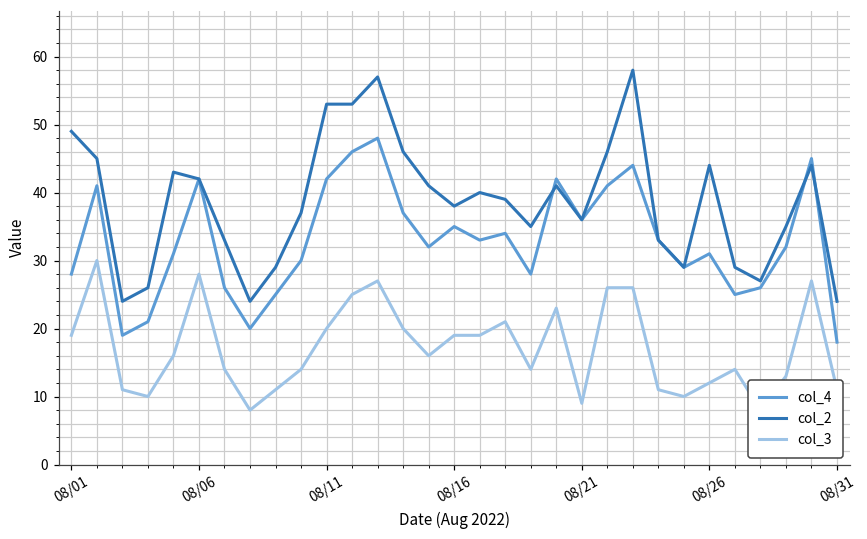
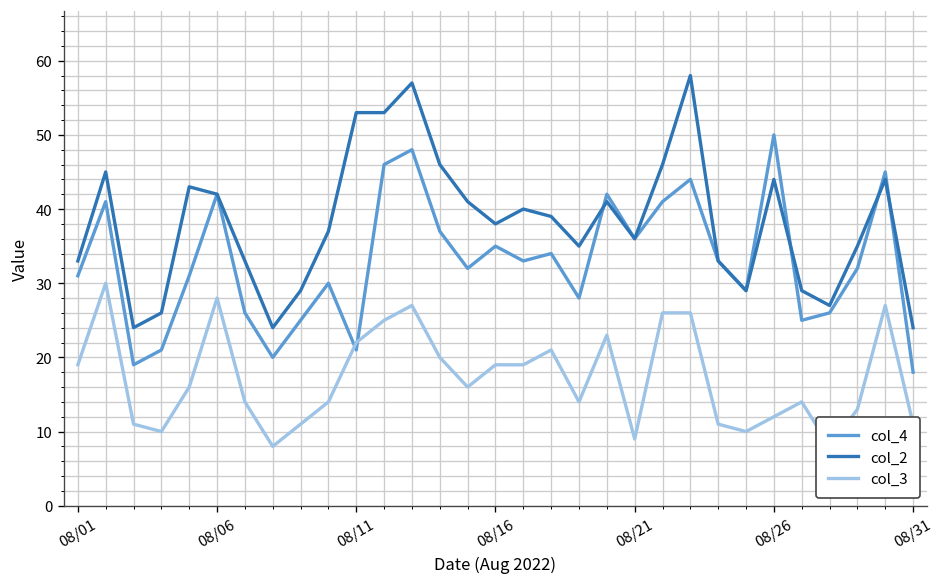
col_4, 08/01: 28 -> 31
col_2, 08/01: 49 -> 33
col_4, 08/11: 42 -> 21
col_3, 08/11: 20 -> 22
col_4, 08/26: 31 -> 50
